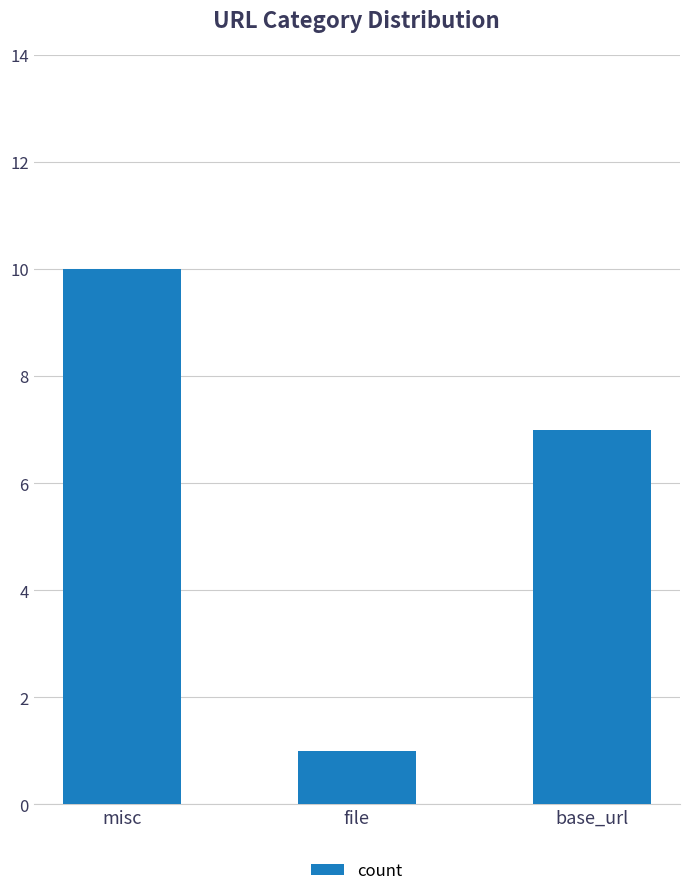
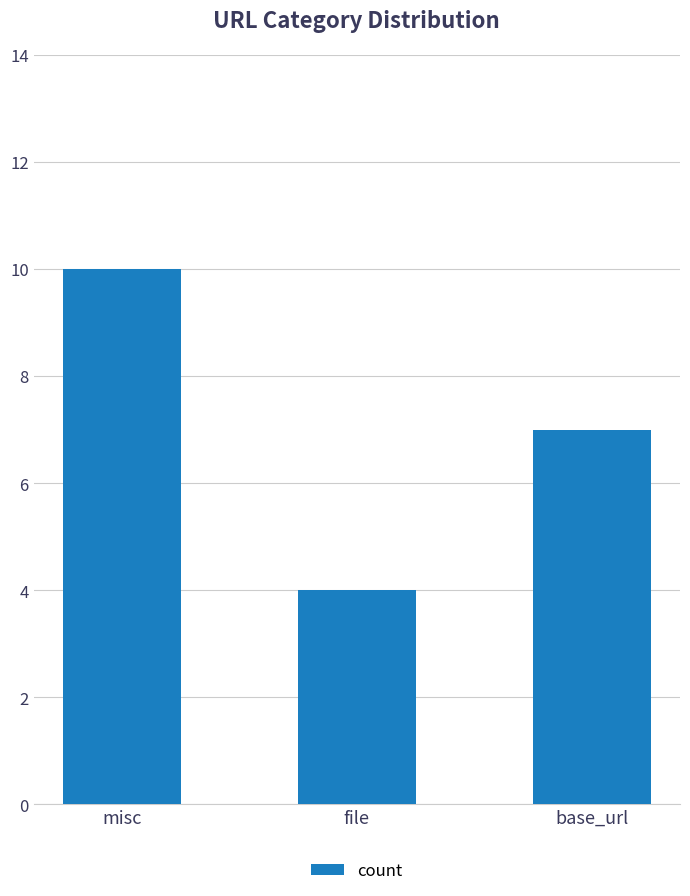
file: 1 -> 4
